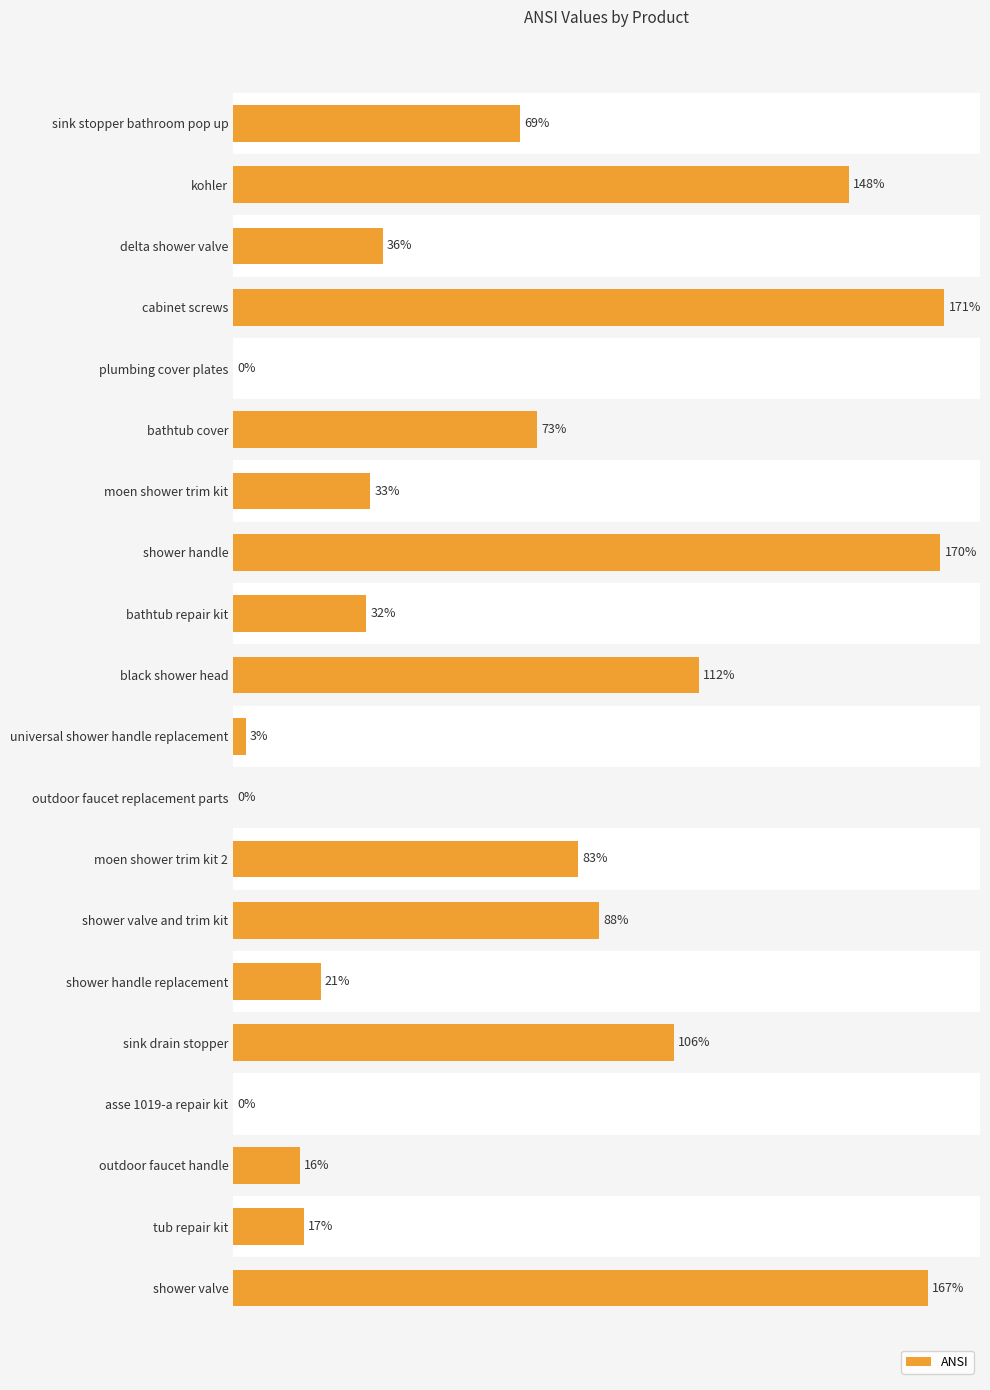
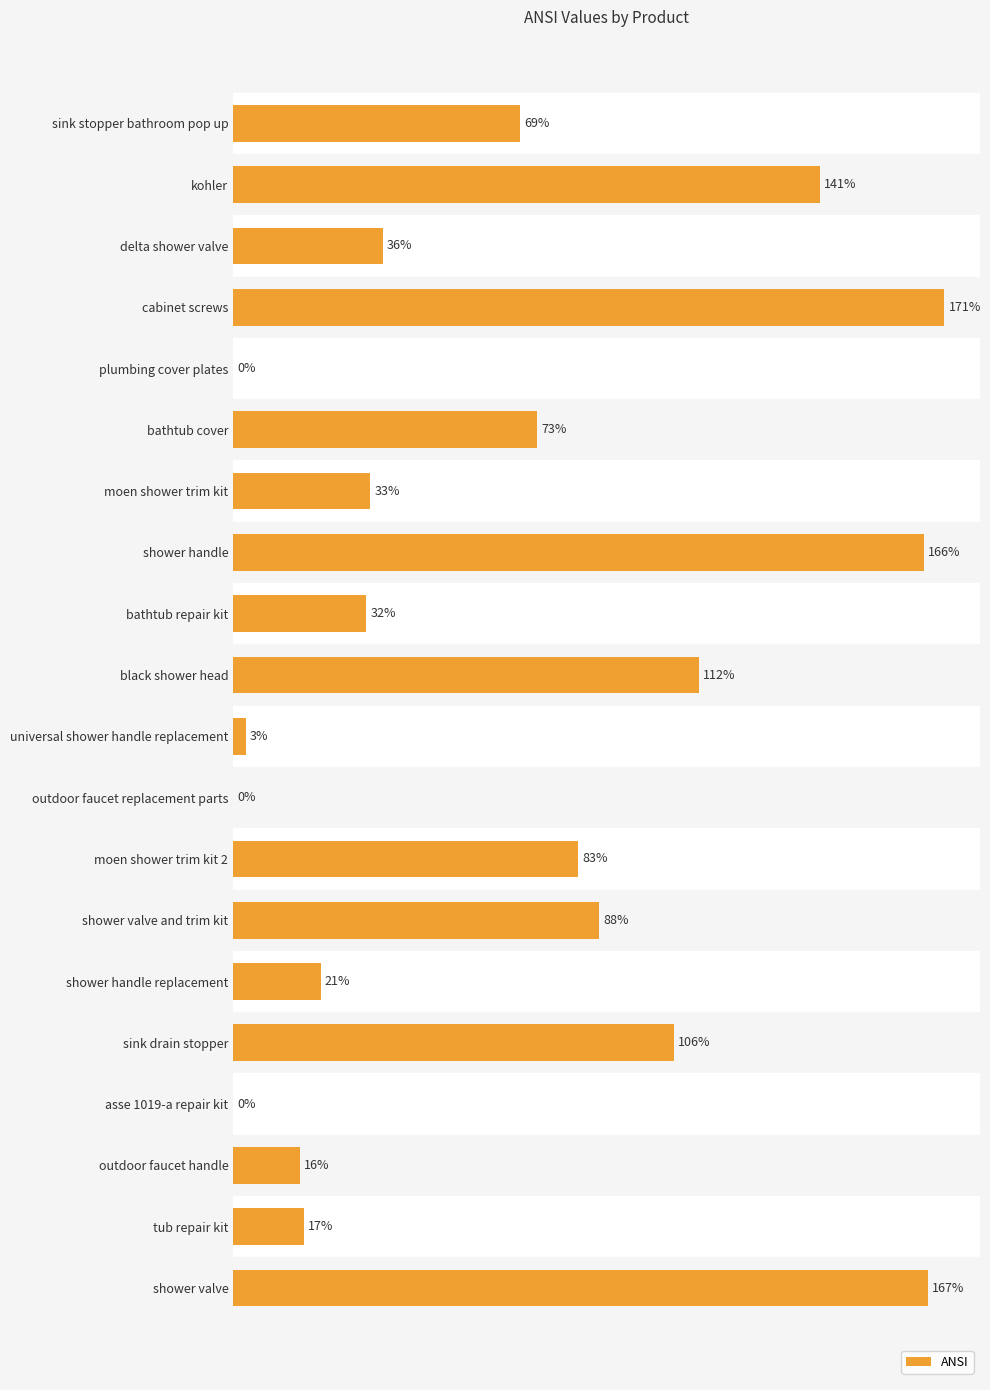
kohler: 148% -> 141%
shower handle: 170% -> 166%
